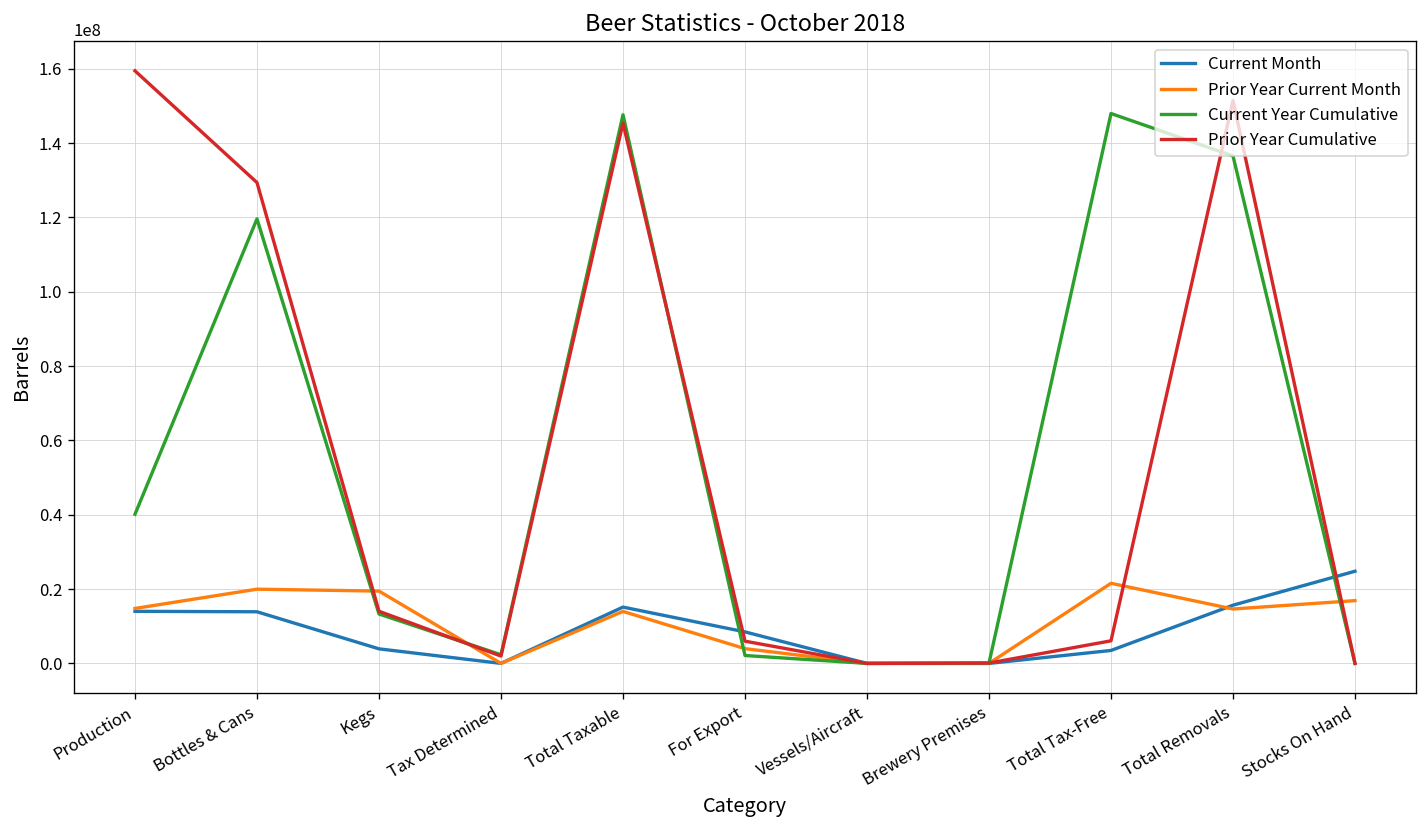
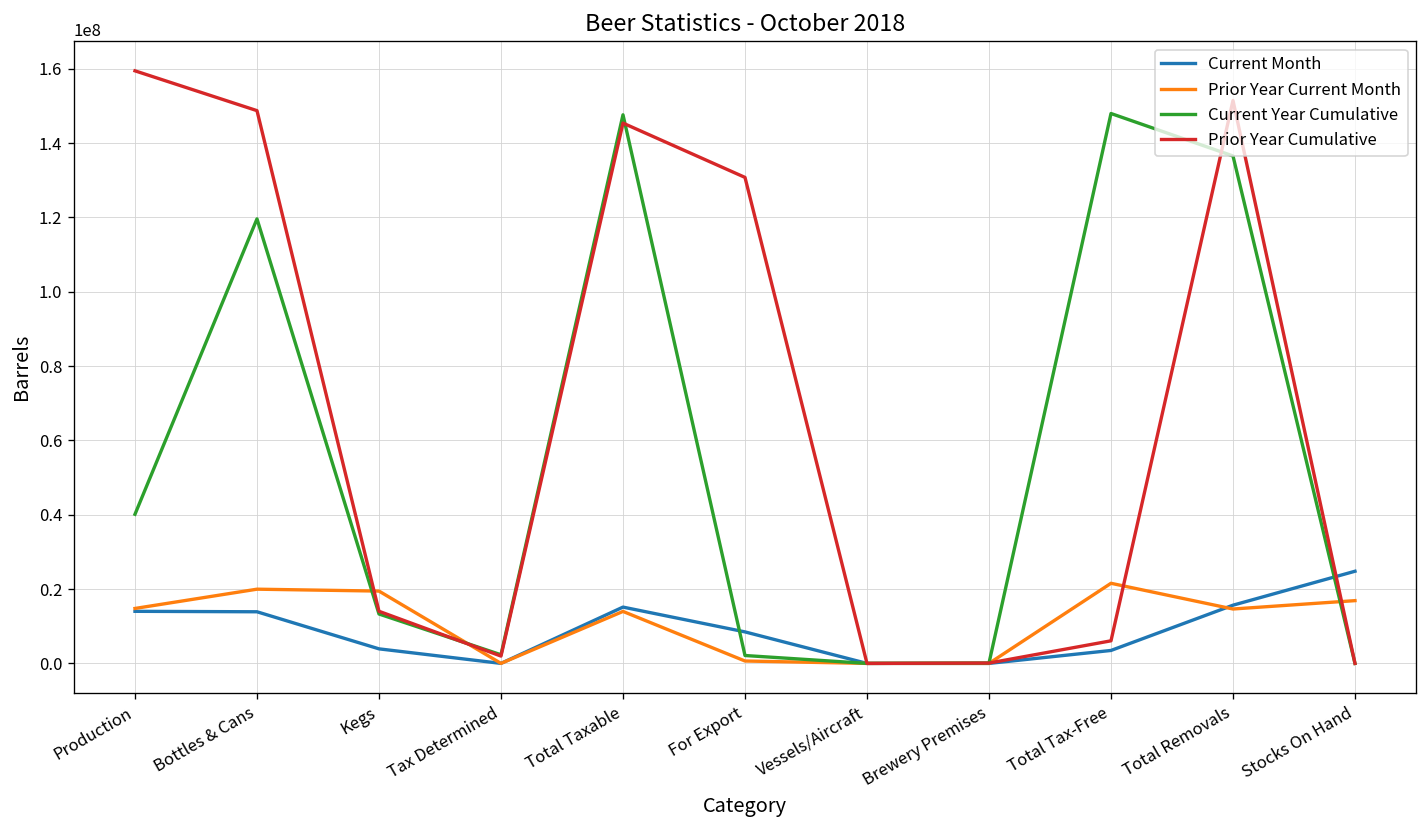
Prior Year Cumulative, Bottles & Cans: 129000000 -> 149000000
Prior Year Current Month, For Export: 4000000 -> 1000000
Prior Year Cumulative, For Export: 6000000 -> 131000000
